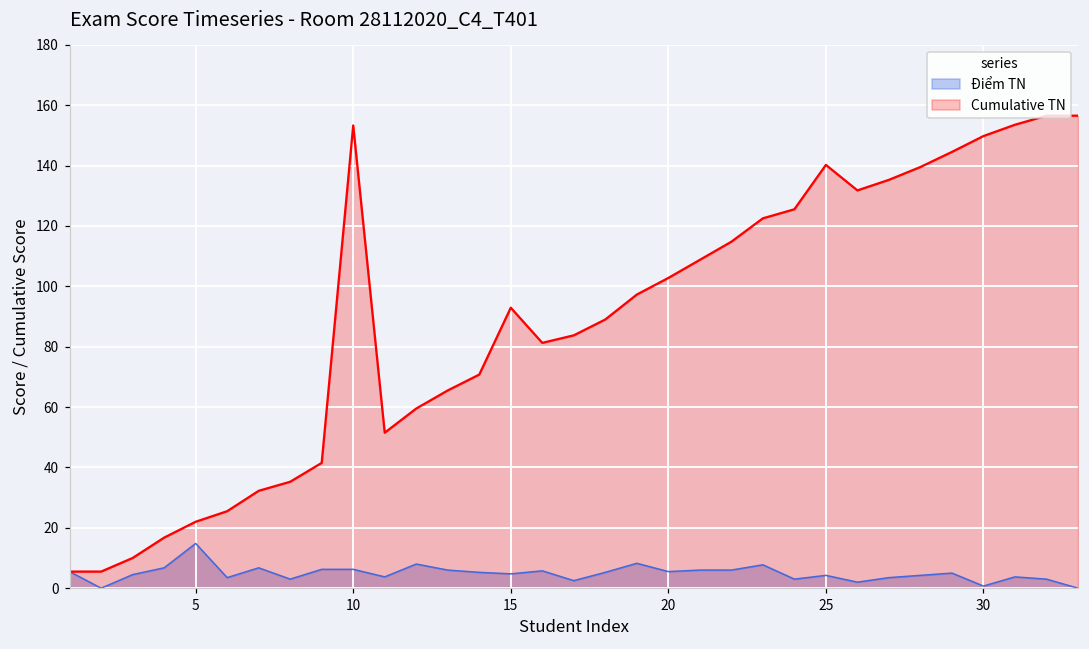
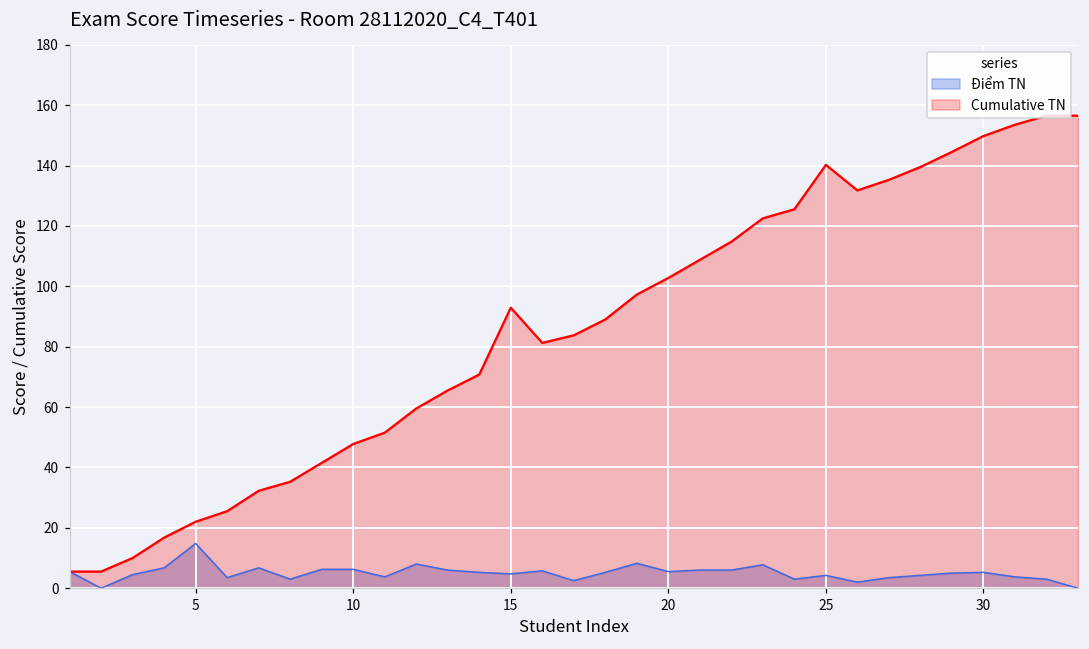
Cumulative TN, 10: 153 -> 48
Điểm TN, 30: 1 -> 5
